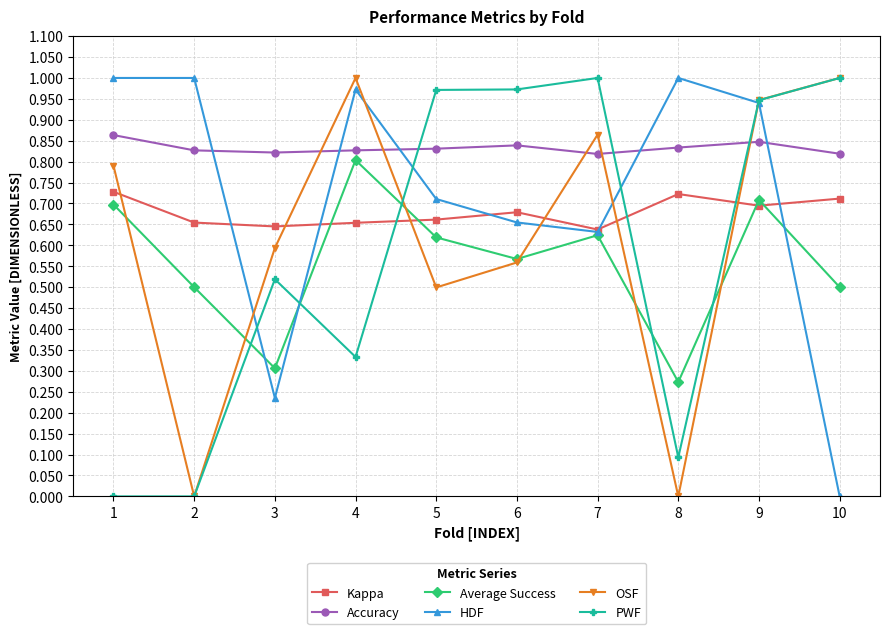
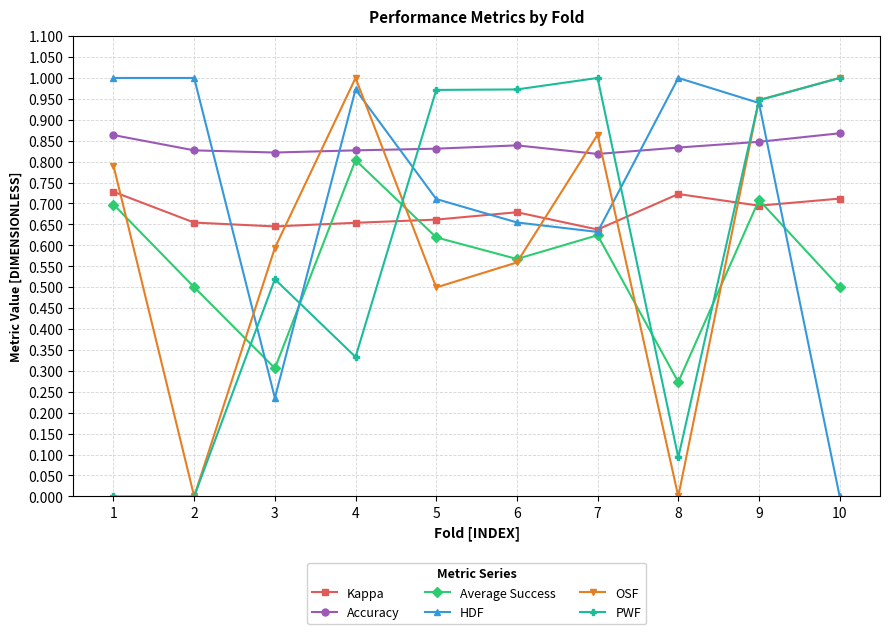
Accuracy, 10: 0.82 -> 0.87
